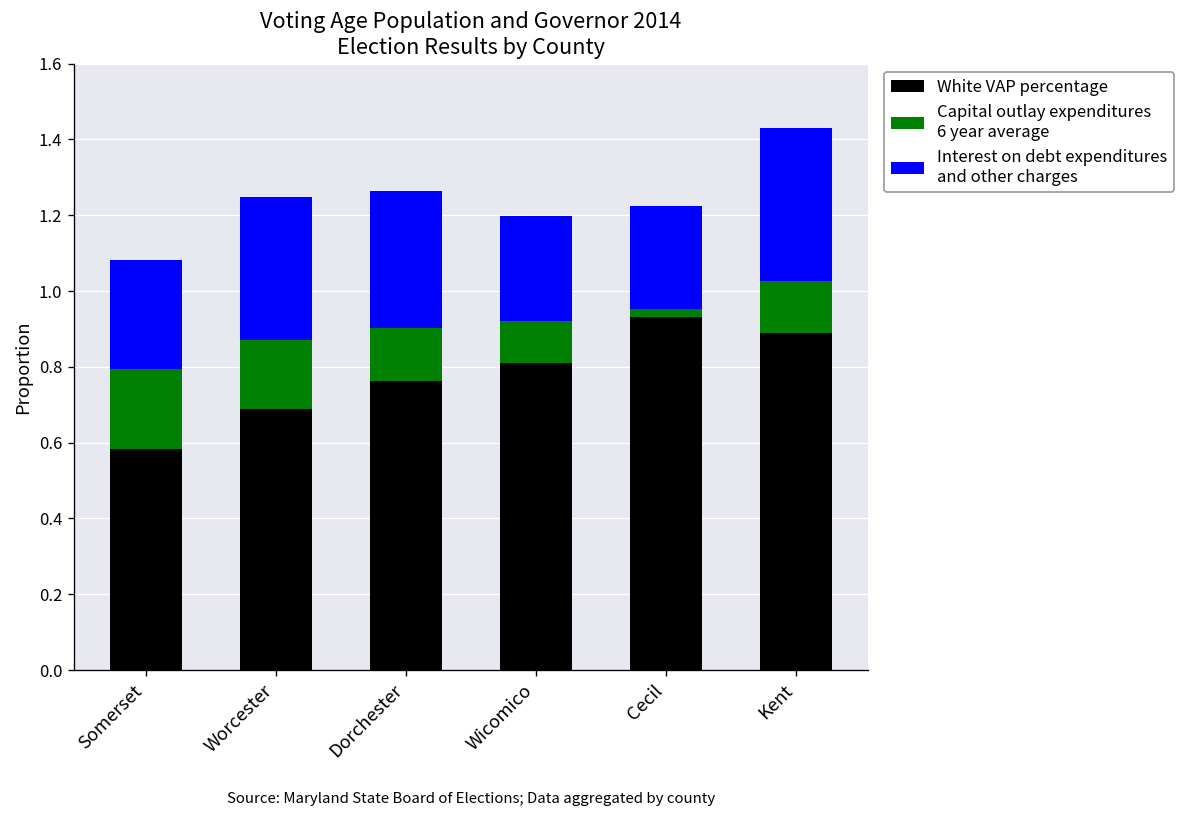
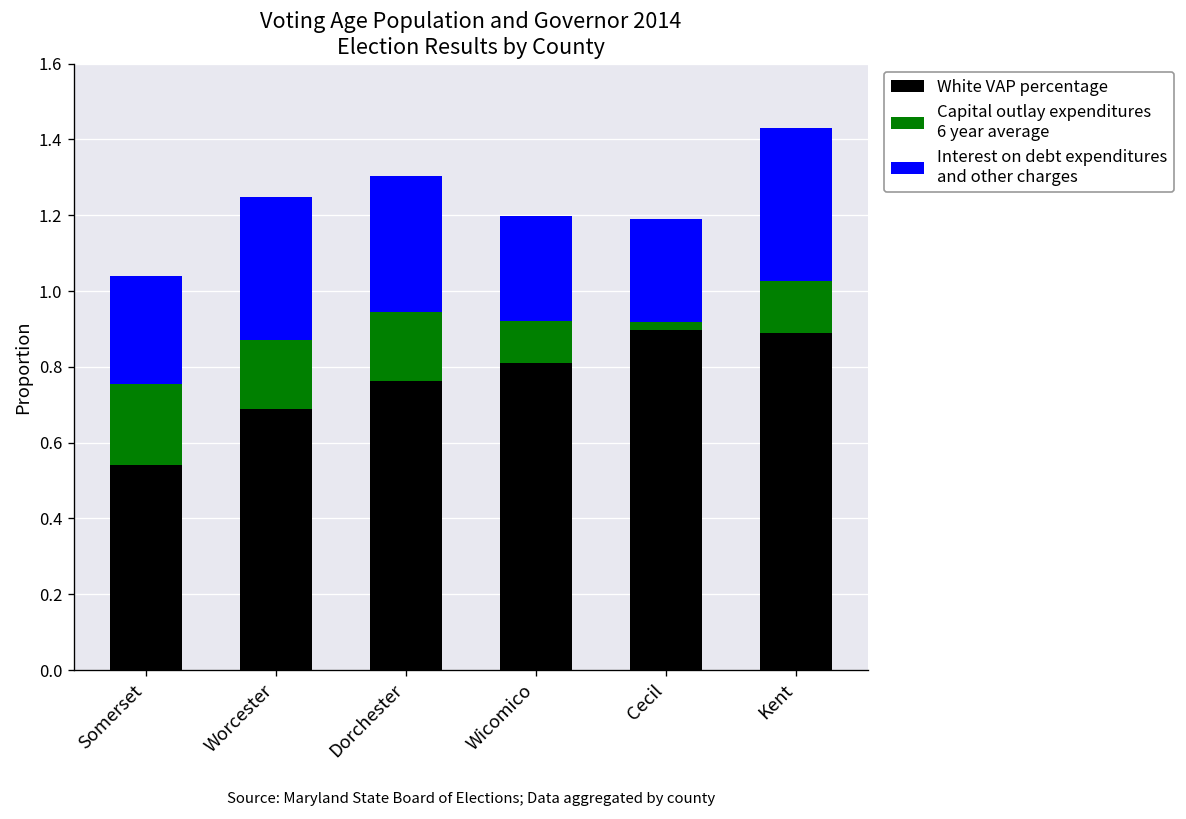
White VAP percentage, Somerset: 0.58 -> 0.54
Capital outlay expenditures 6 year average, Dorchester: 0.14 -> 0.18
White VAP percentage, Cecil: 0.93 -> 0.90
